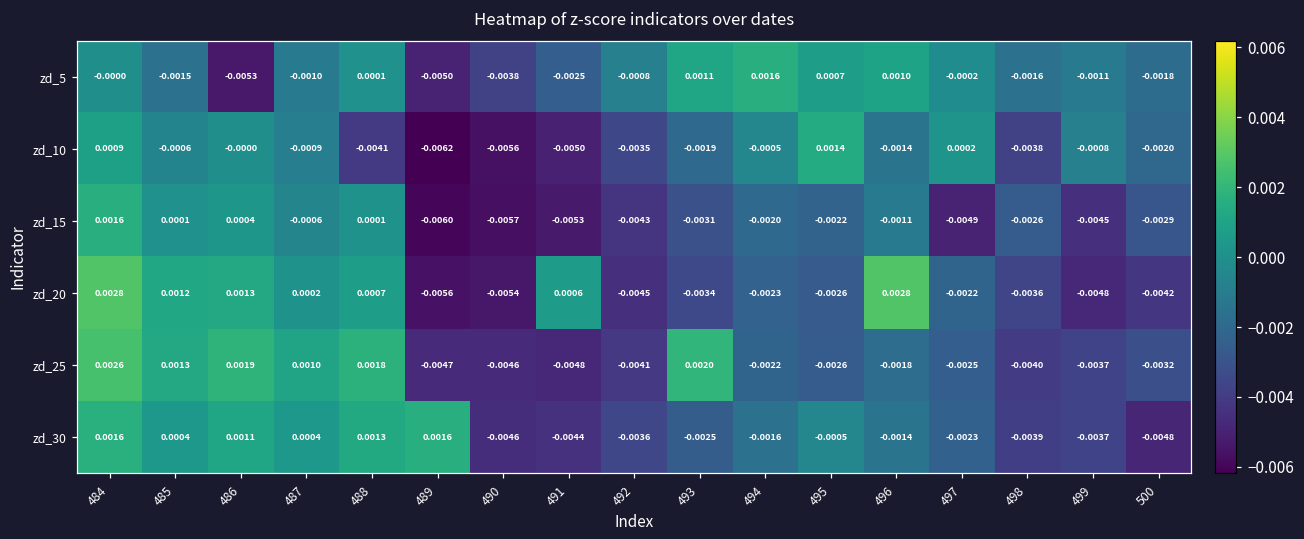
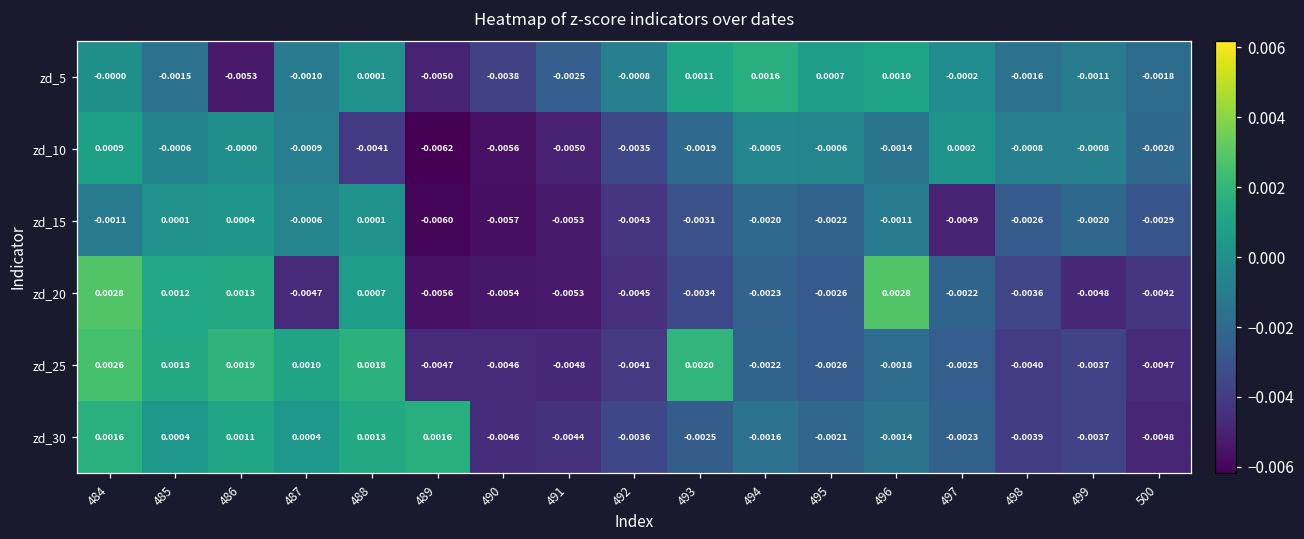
zd_10, 495: 0.0014 -> -0.0006
zd_10, 498: -0.0038 -> -0.0008
zd_15, 484: 0.0016 -> -0.0011
zd_15, 499: -0.0045 -> -0.0020
zd_20, 487: 0.0002 -> -0.0047
zd_20, 491: 0.0006 -> -0.0053
zd_25, 500: -0.0032 -> -0.0047
zd_30, 495: -0.0005 -> -0.0021
